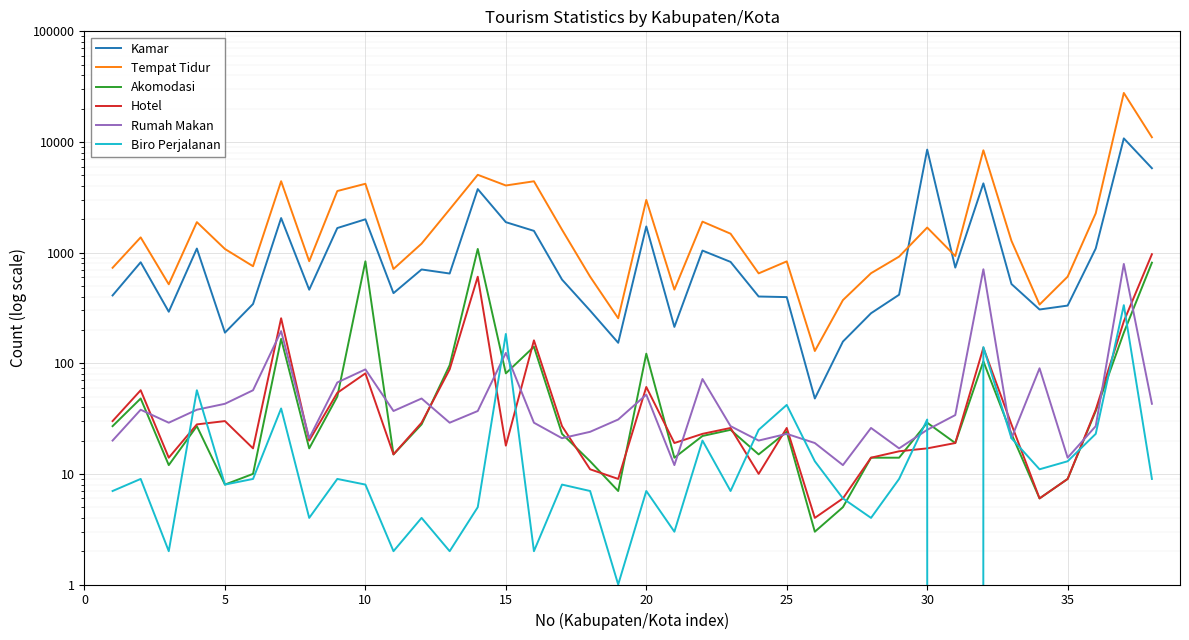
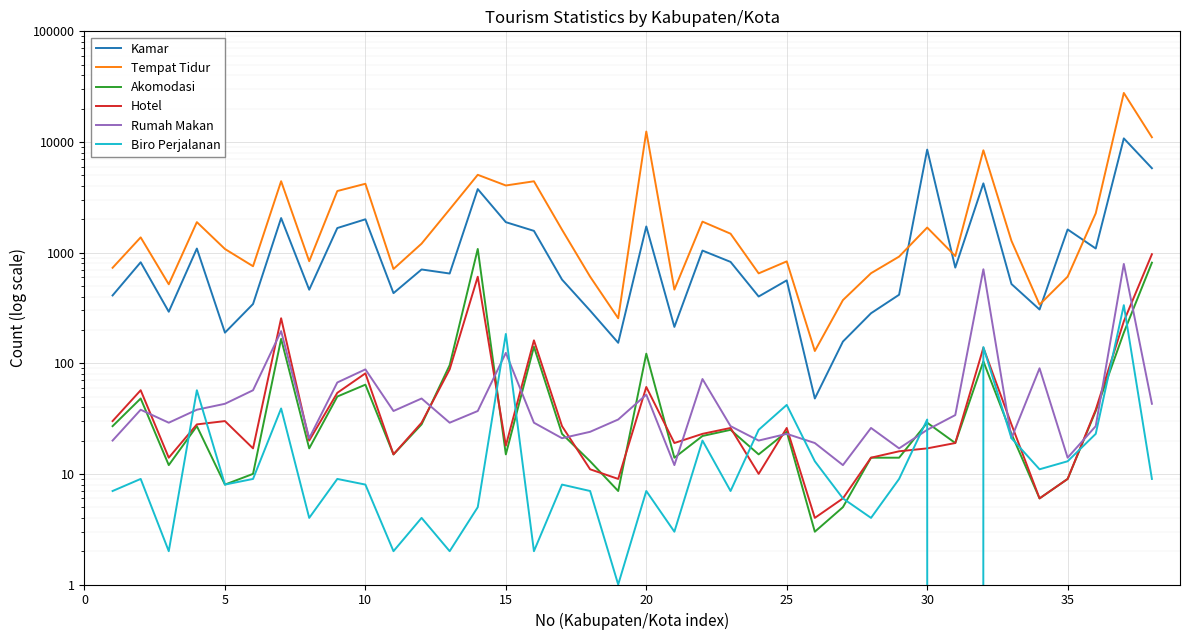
Akomodasi, 10: 800 -> 60
Akomodasi, 15: 80 -> 15
Tempat Tidur, 20: 3000 -> 12000
Kamar, 25: 400 -> 600
Kamar, 35: 330 -> 1600
